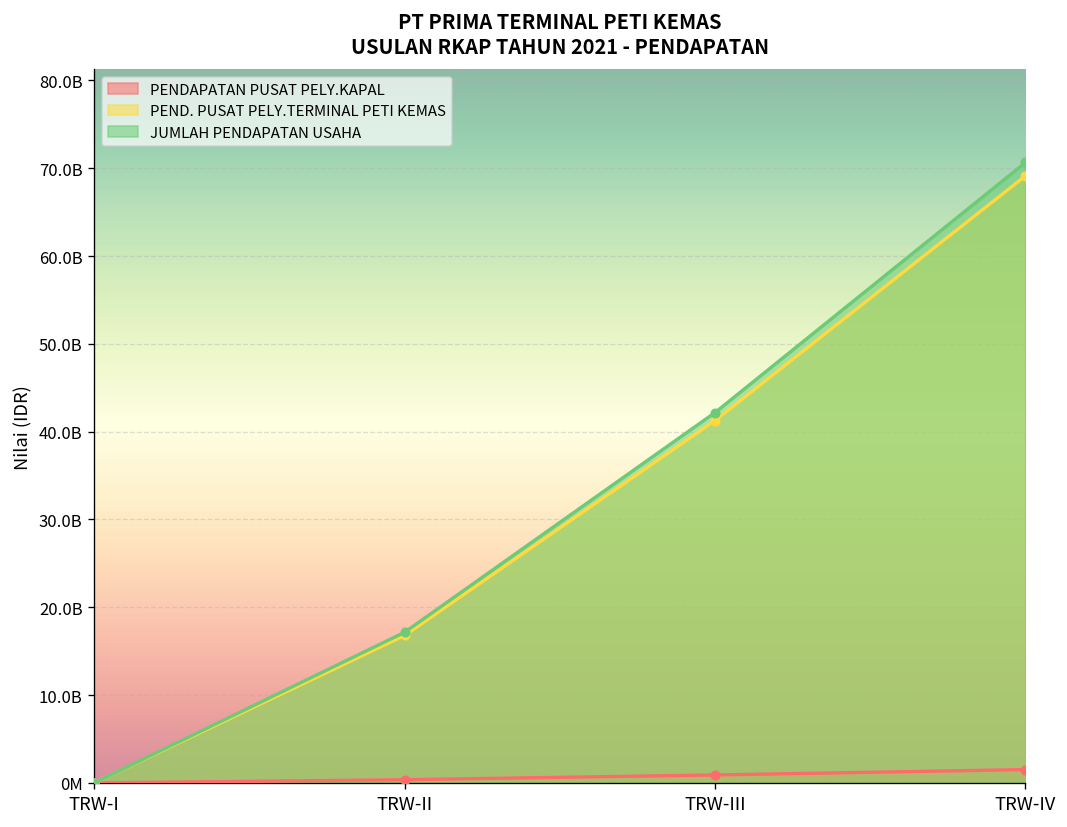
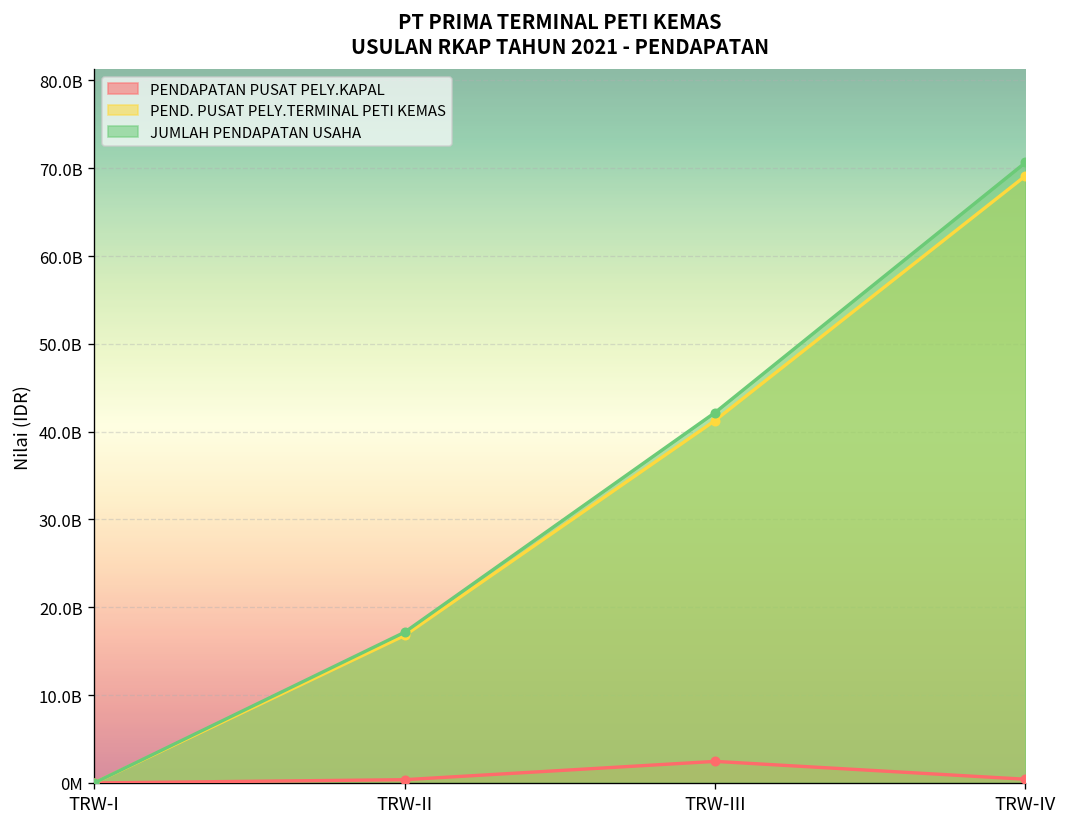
PENDAPATAN PUSAT PELY.KAPAL, TRW-III: 1000000000 -> 2000000000
PENDAPATAN PUSAT PELY.KAPAL, TRW-IV: 2000000000 -> 0
